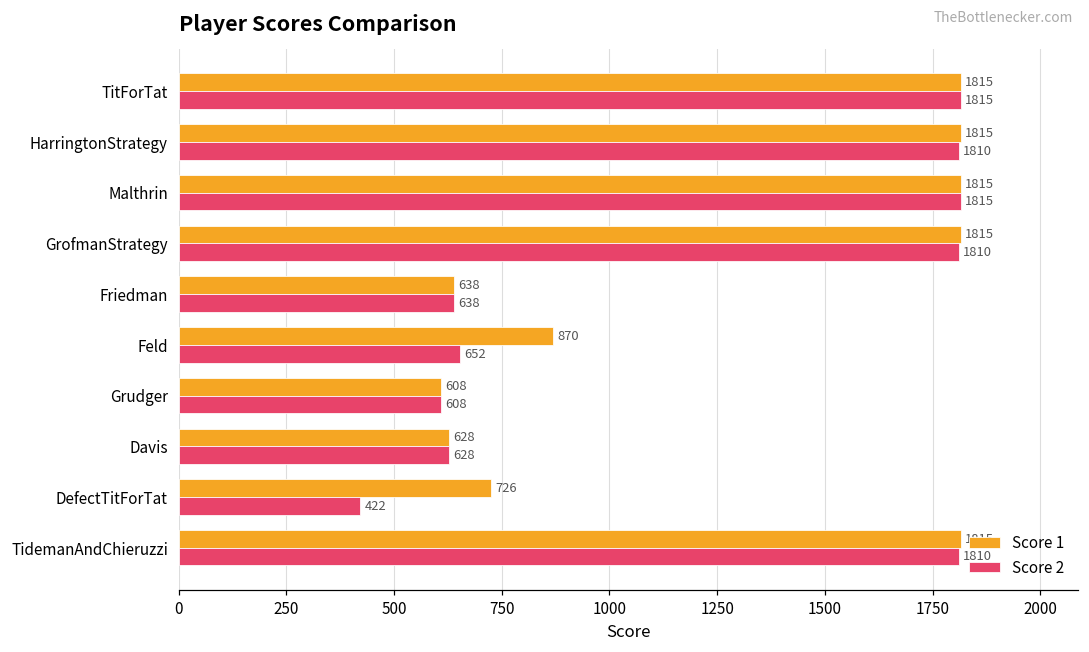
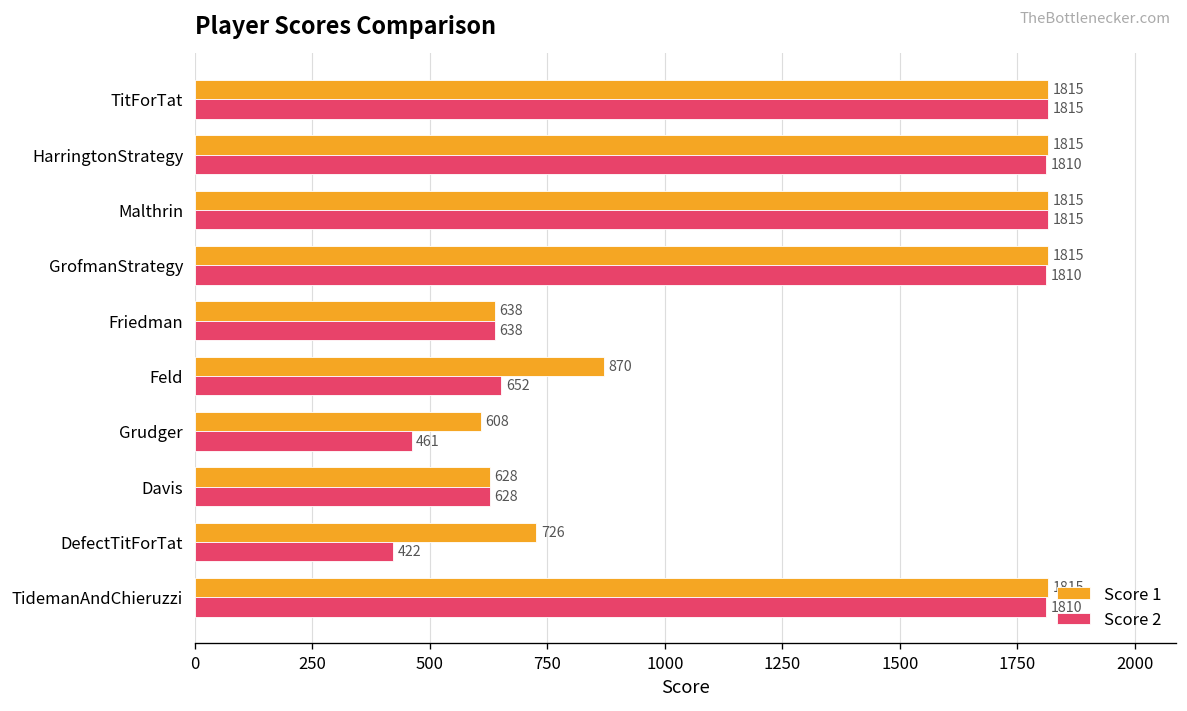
Score 2, Grudger: 608 -> 461
